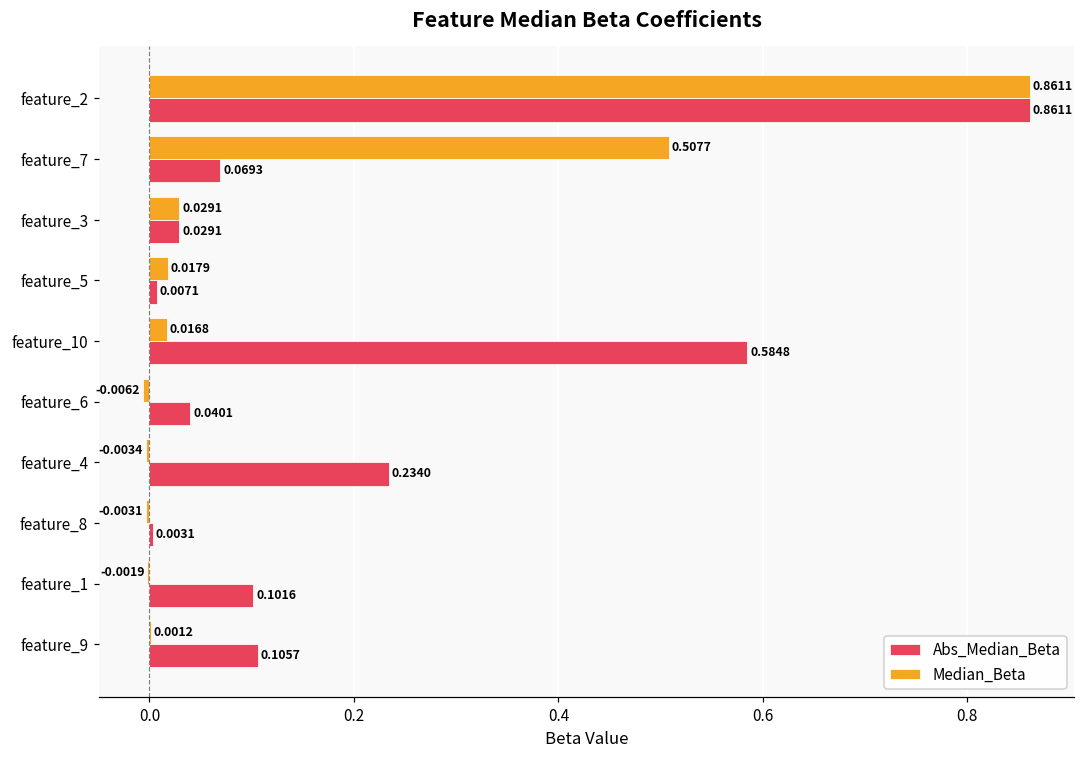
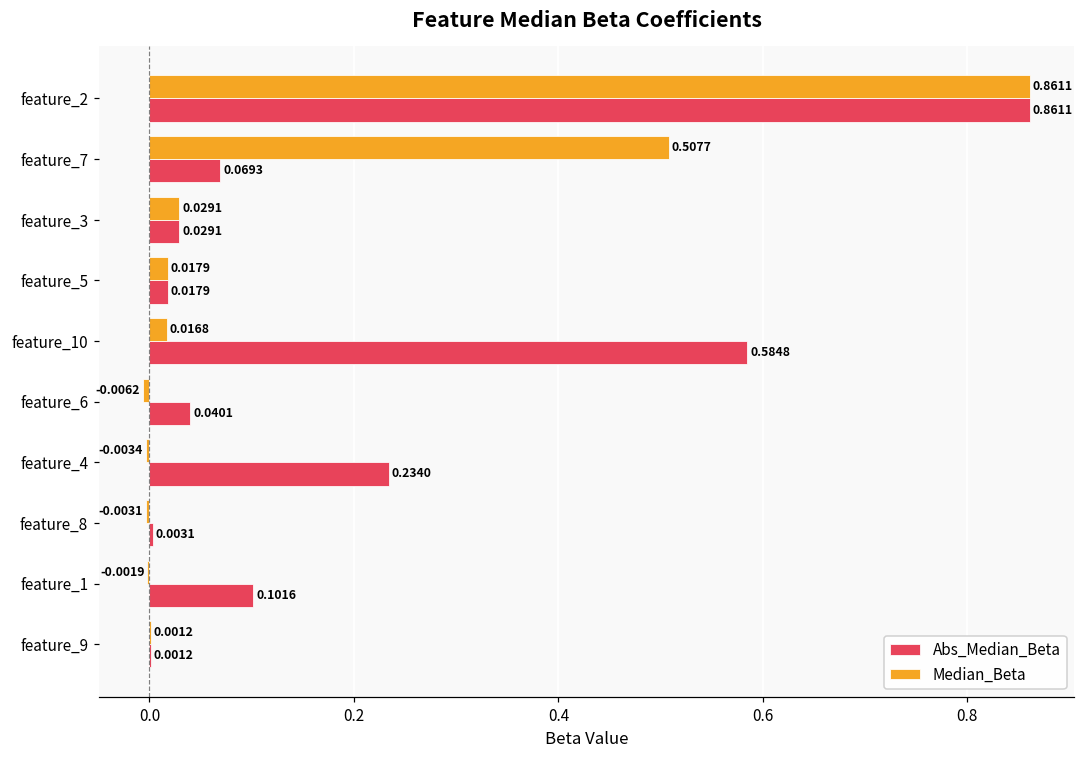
Abs_Median_Beta, feature_5: 0.0071 -> 0.0179
Abs_Median_Beta, feature_9: 0.1057 -> 0.0012
